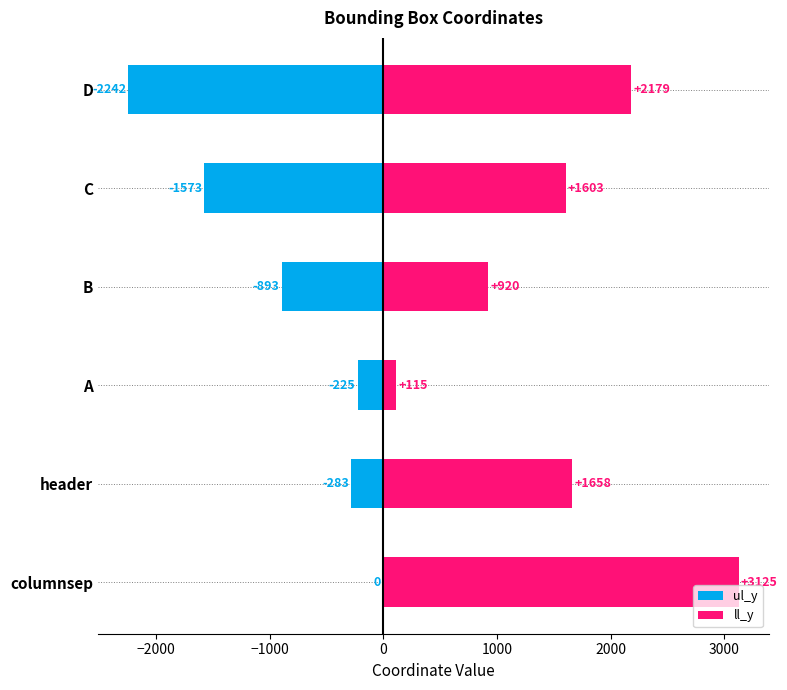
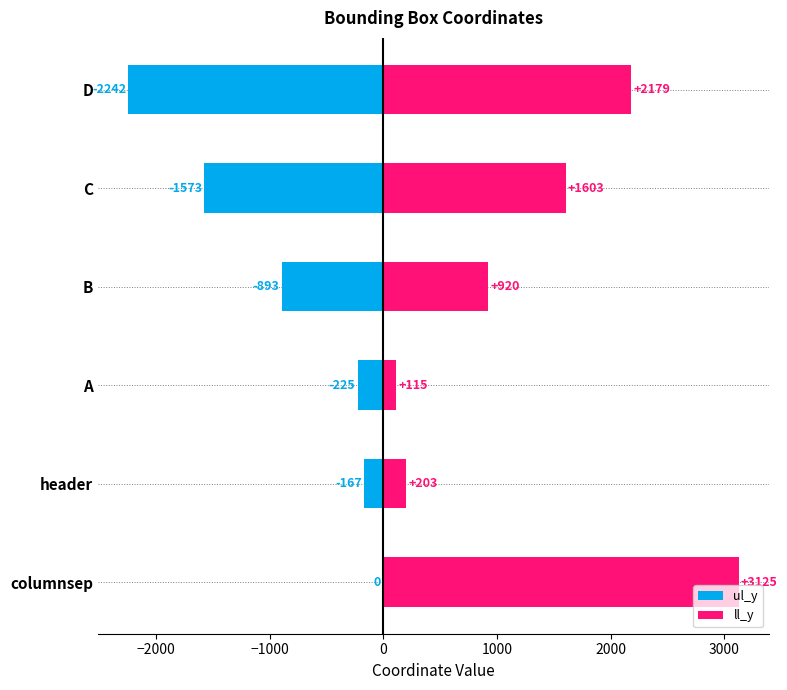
ul_y, header: -283 -> -167
ll_y, header: +1658 -> +203
